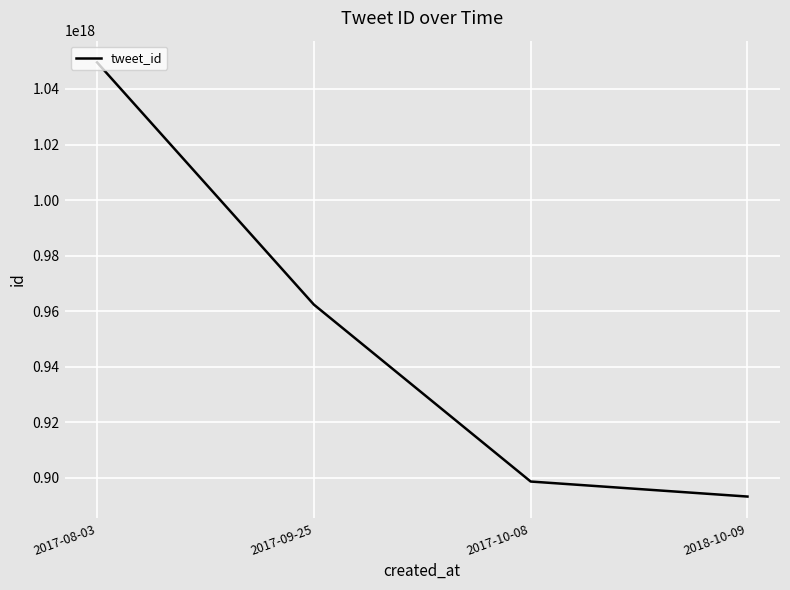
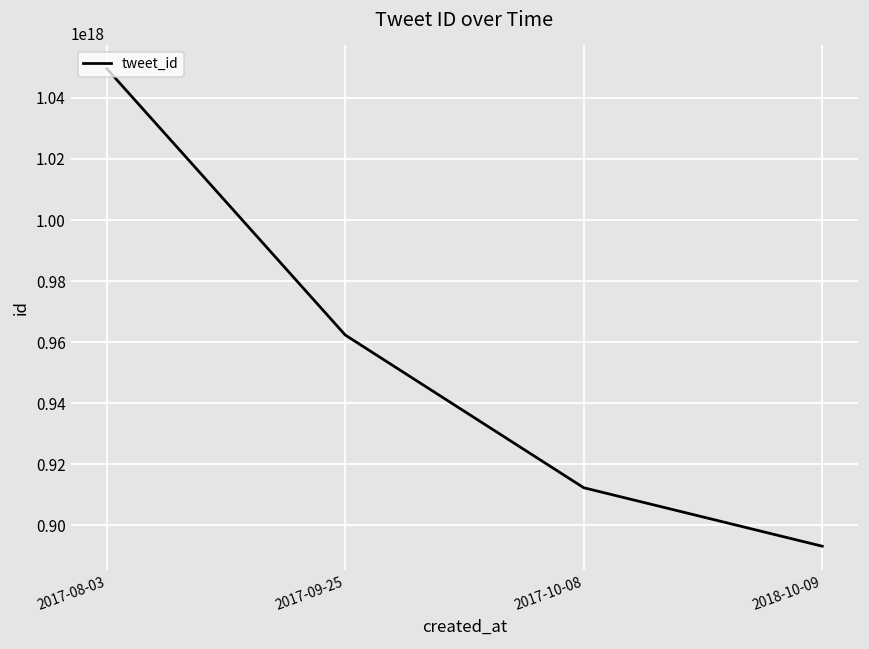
2017-10-08: 899000000000000000 -> 912000000000000000
